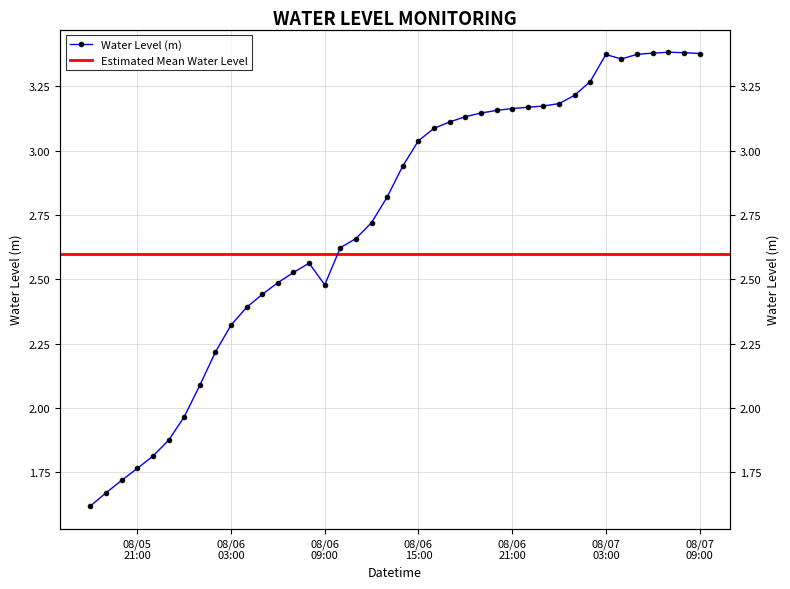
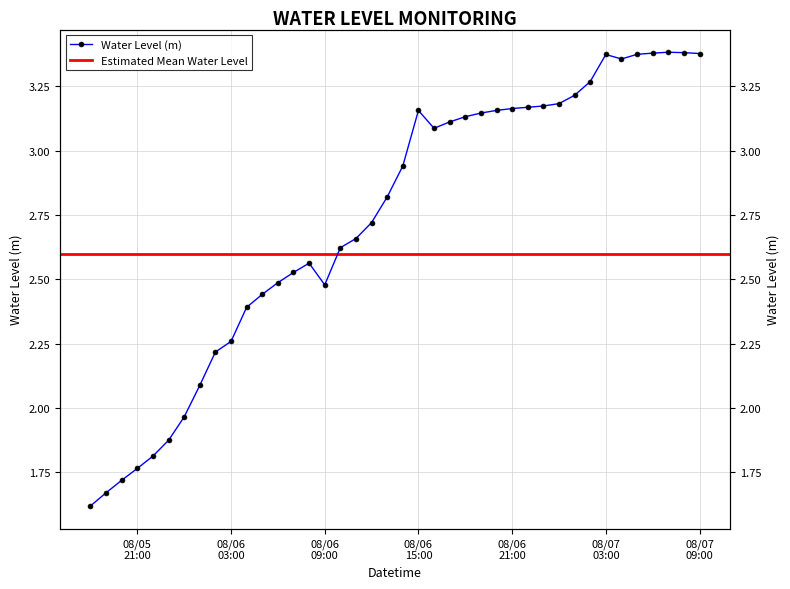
08/06 03:00: 2.32 -> 2.26
08/06 15:00: 3.04 -> 3.16
